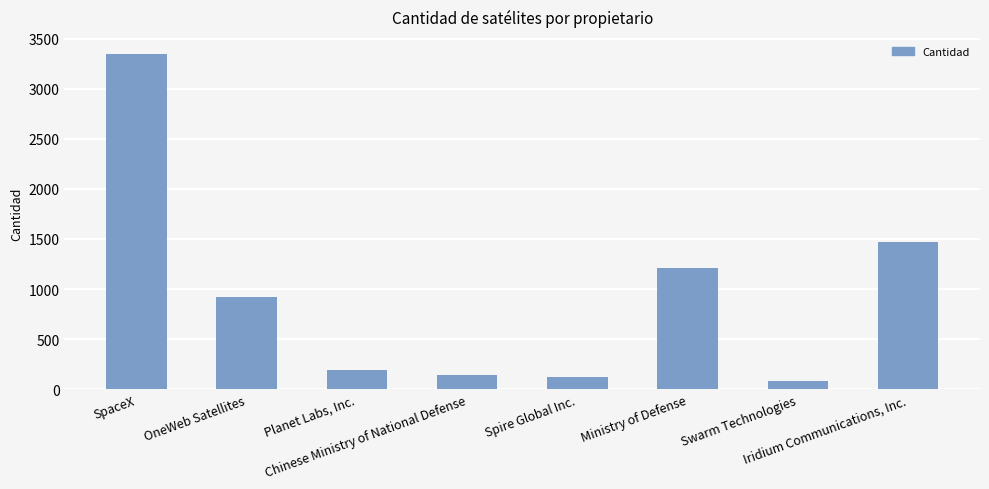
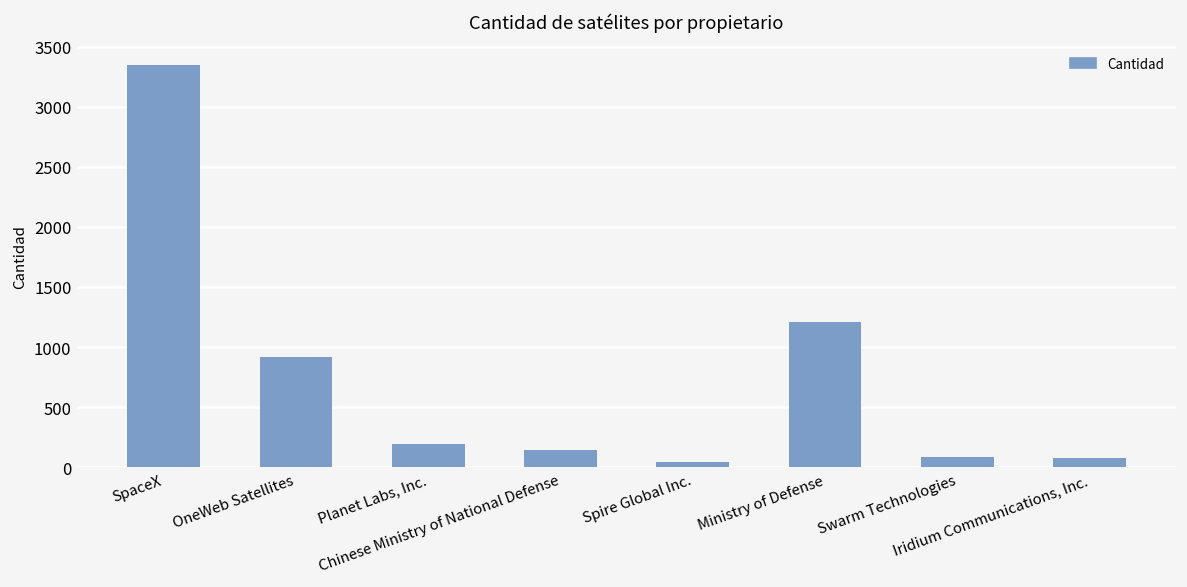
Spire Global Inc.: 130 -> 40
Iridium Communications, Inc.: 1470 -> 80
